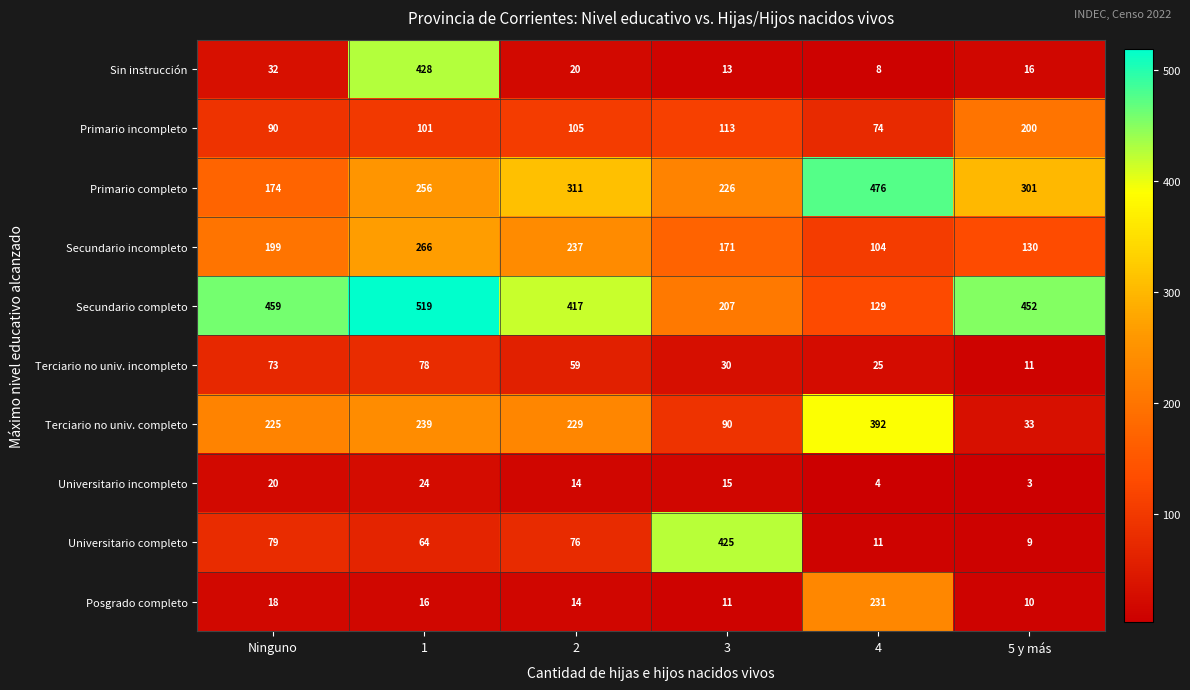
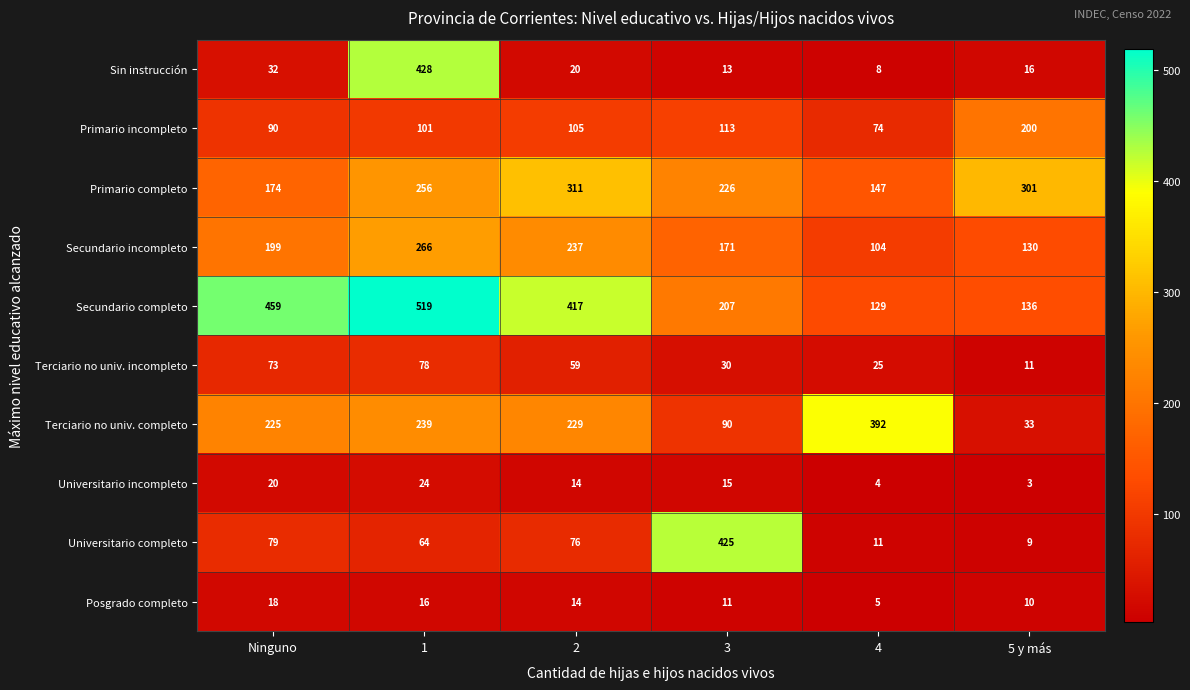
Primario completo, 4: 476 -> 147
Secundario completo, 5 y más: 452 -> 136
Posgrado completo, 4: 231 -> 5
